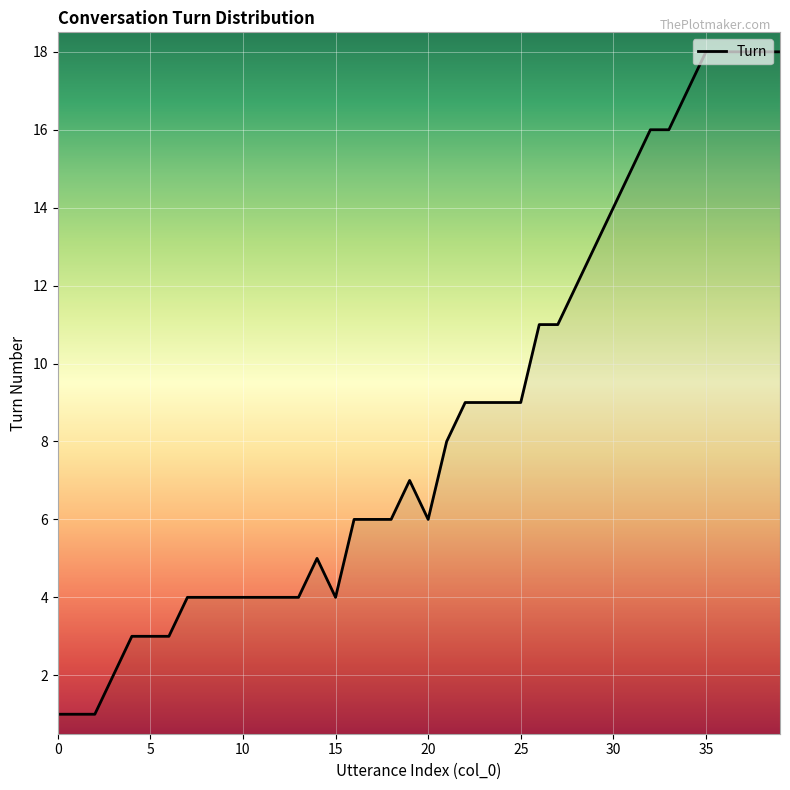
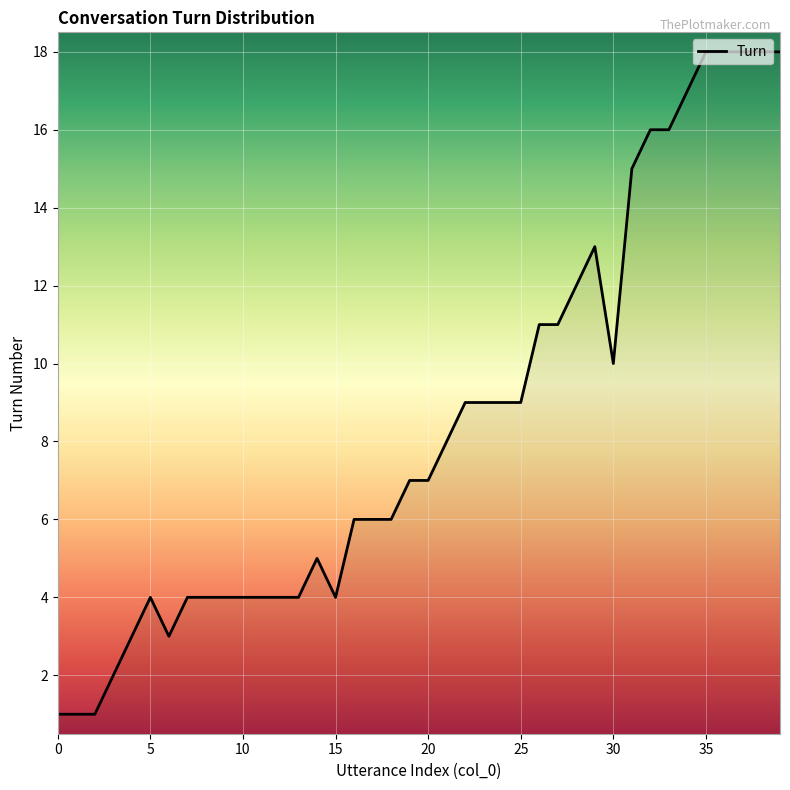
5: 3 -> 4
20: 6 -> 7
30: 14 -> 10
